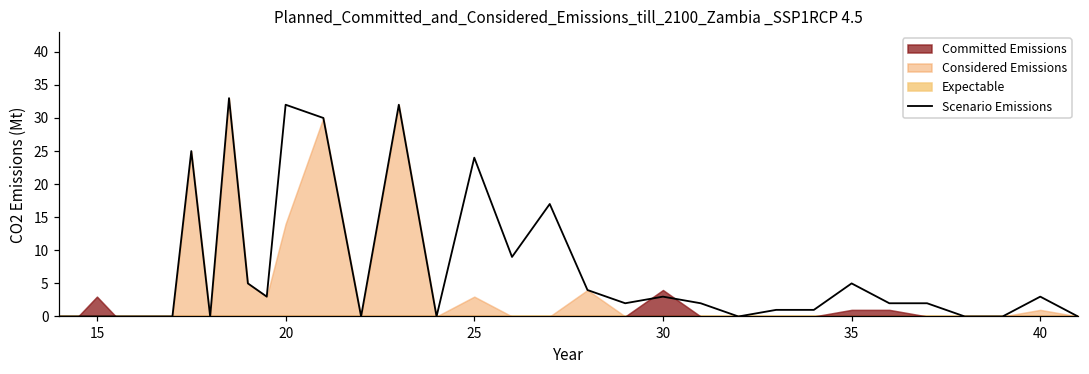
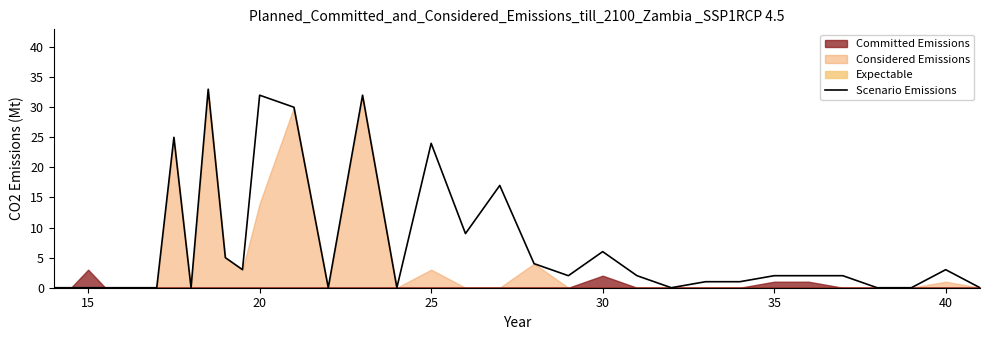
Scenario Emissions, 30: 3 -> 6
Committed Emissions, 30: 4 -> 2
Scenario Emissions, 35: 5 -> 2
